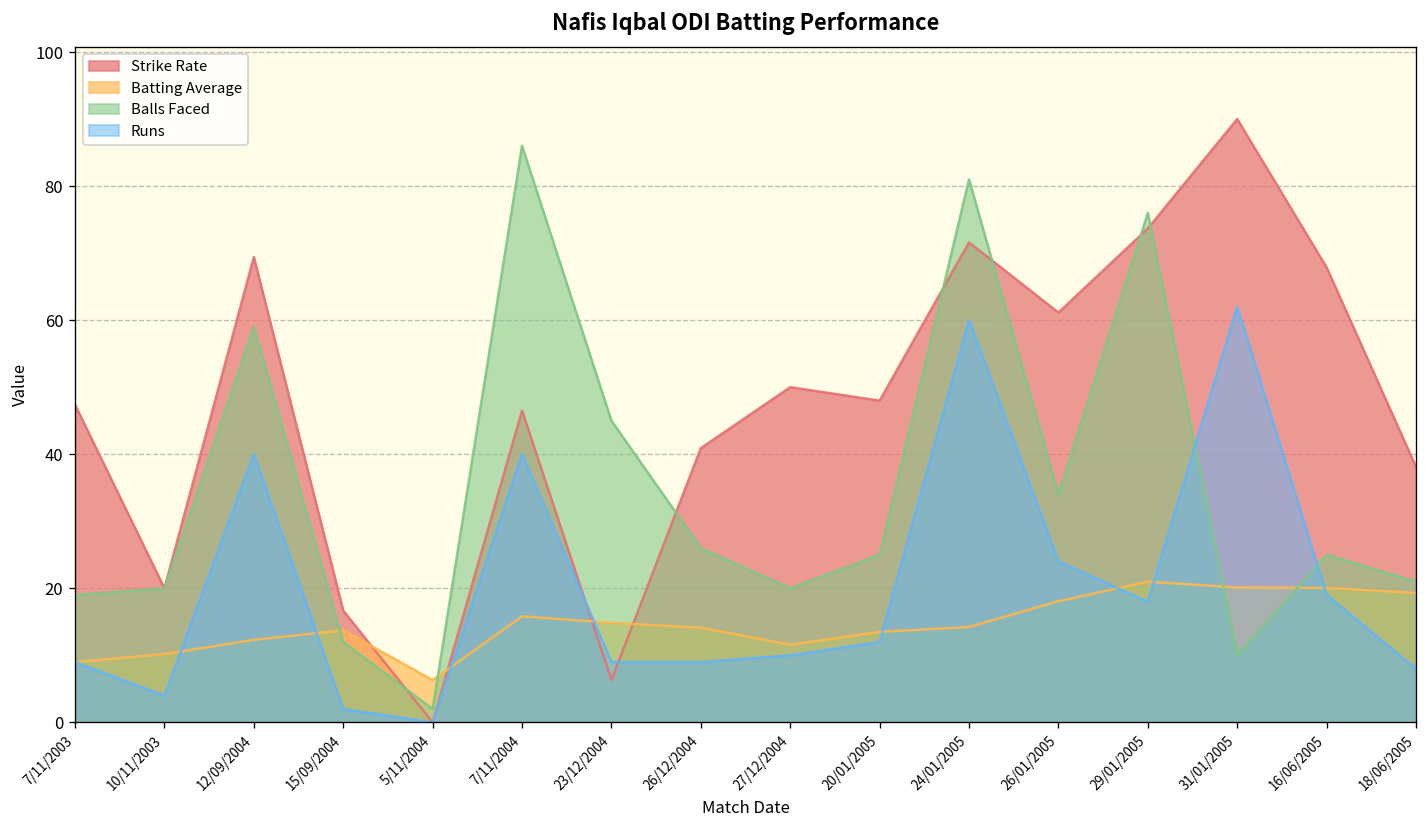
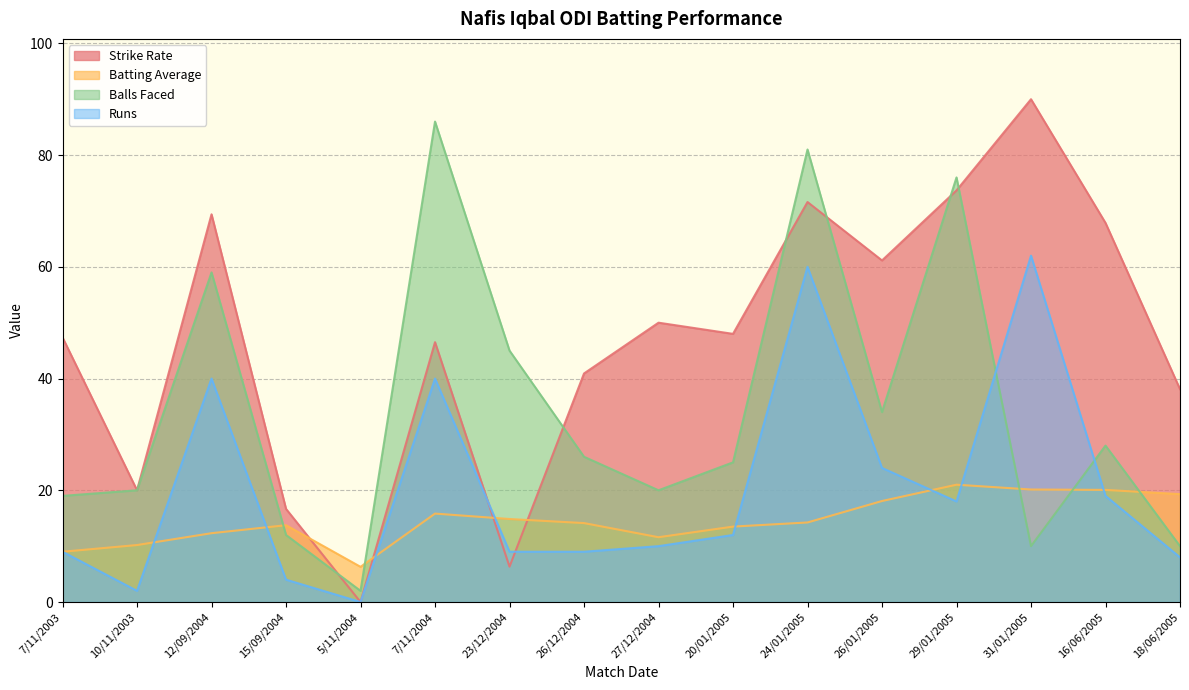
Runs, 10/11/2003: 4 -> 2
Runs, 15/09/2004: 2 -> 4
Balls Faced, 16/06/2005: 25 -> 28
Balls Faced, 18/06/2005: 21 -> 10
